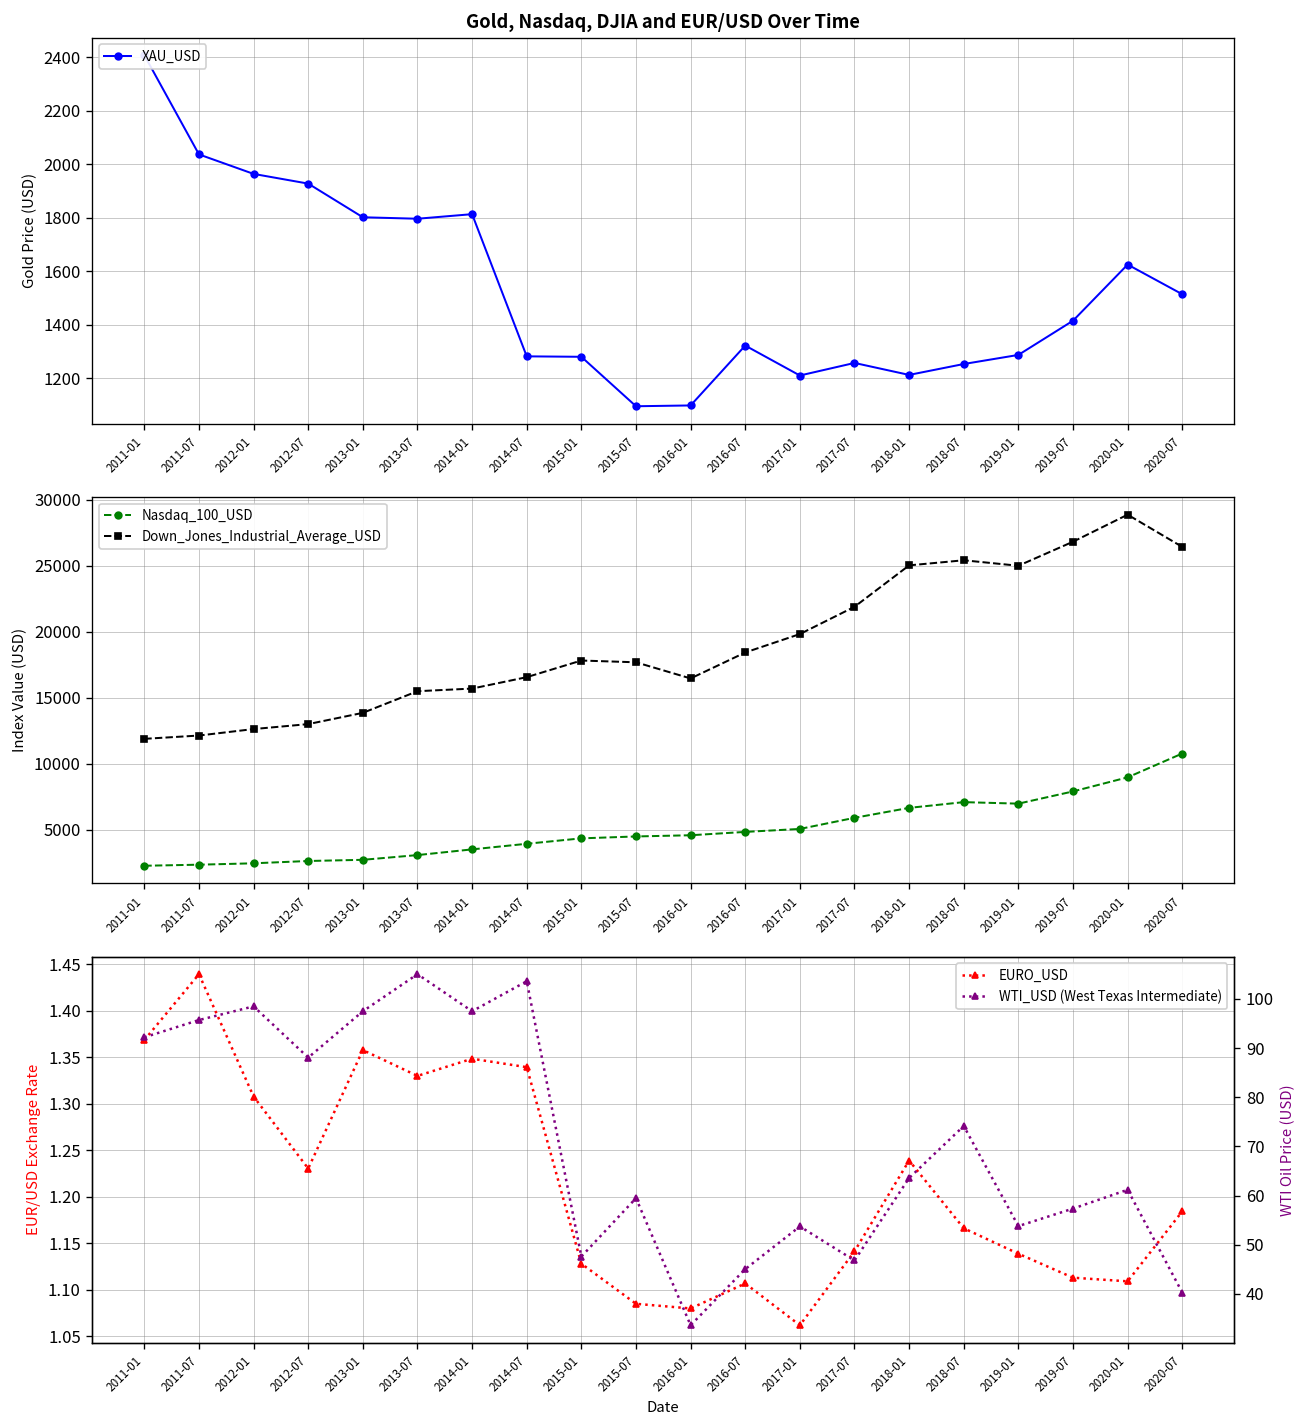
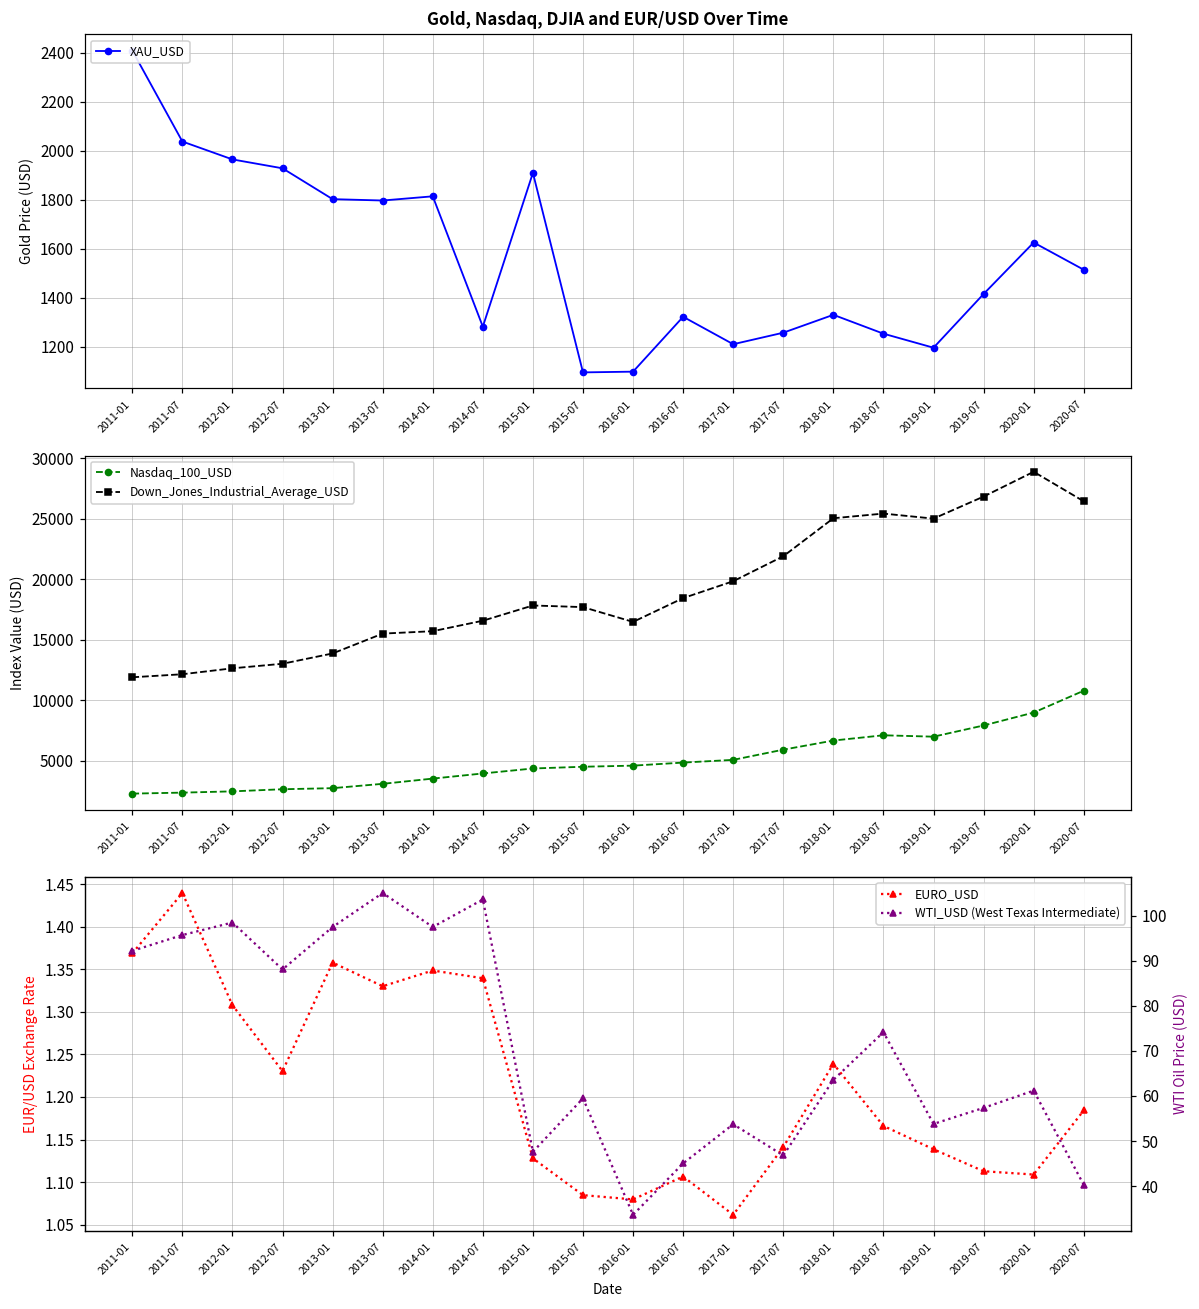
Gold, Nasdaq, DJIA and EUR/USD Over Time, 2015-01: 1280 -> 1910
Gold, Nasdaq, DJIA and EUR/USD Over Time, 2018-01: 1210 -> 1330
Gold, Nasdaq, DJIA and EUR/USD Over Time, 2019-01: 1290 -> 1200
